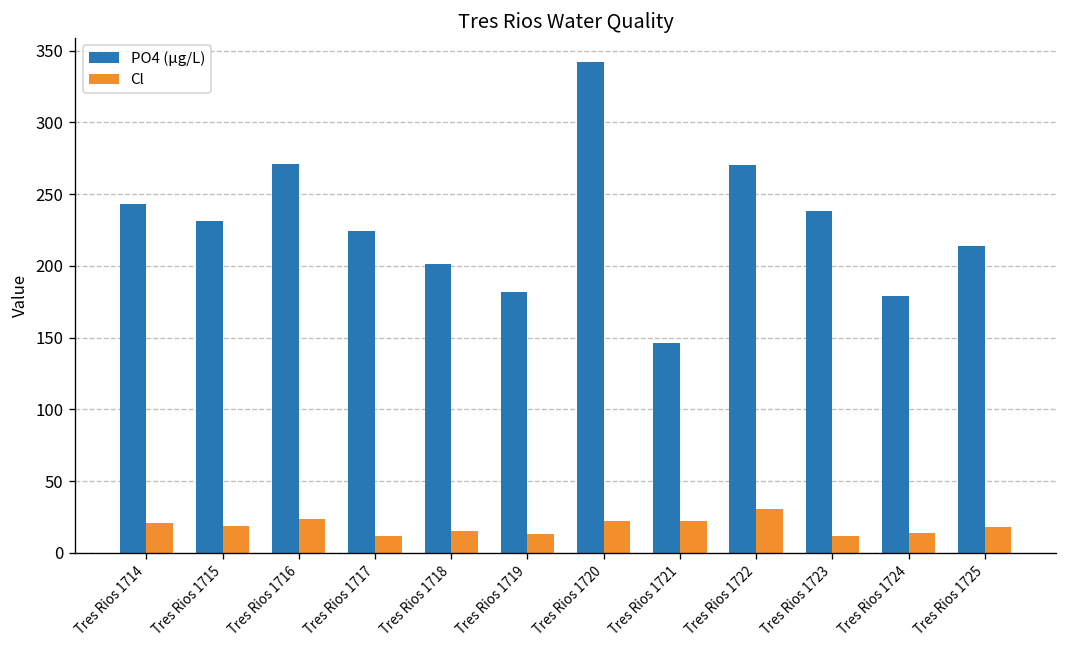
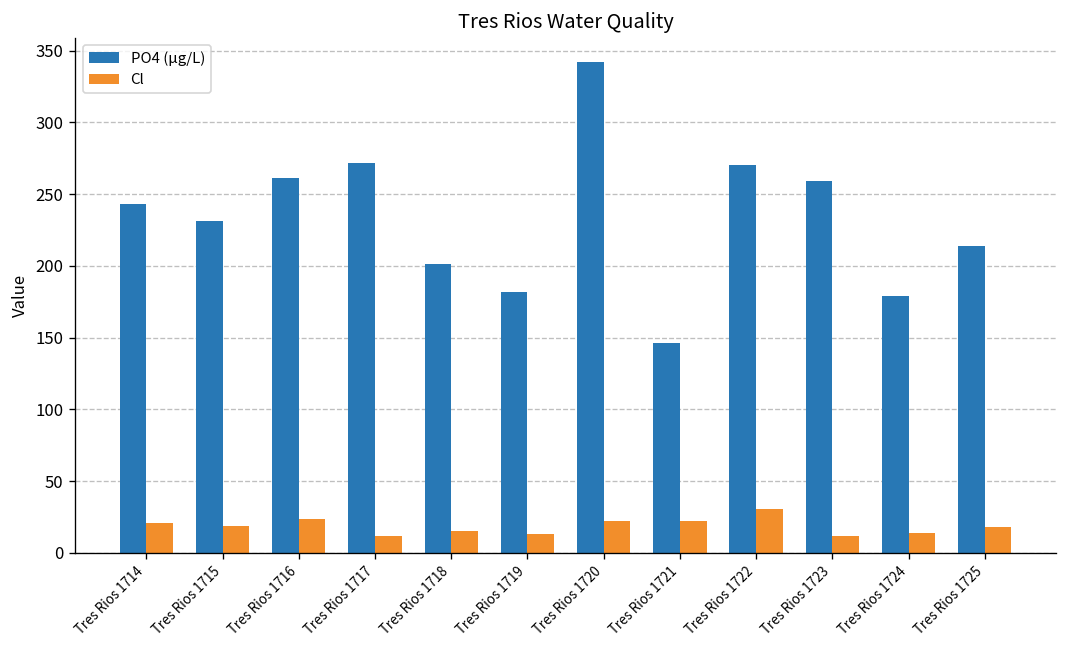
PO4 (µg/L), Tres Rios 1716: 271 -> 261
PO4 (µg/L), Tres Rios 1717: 224 -> 272
PO4 (µg/L), Tres Rios 1723: 238 -> 259
